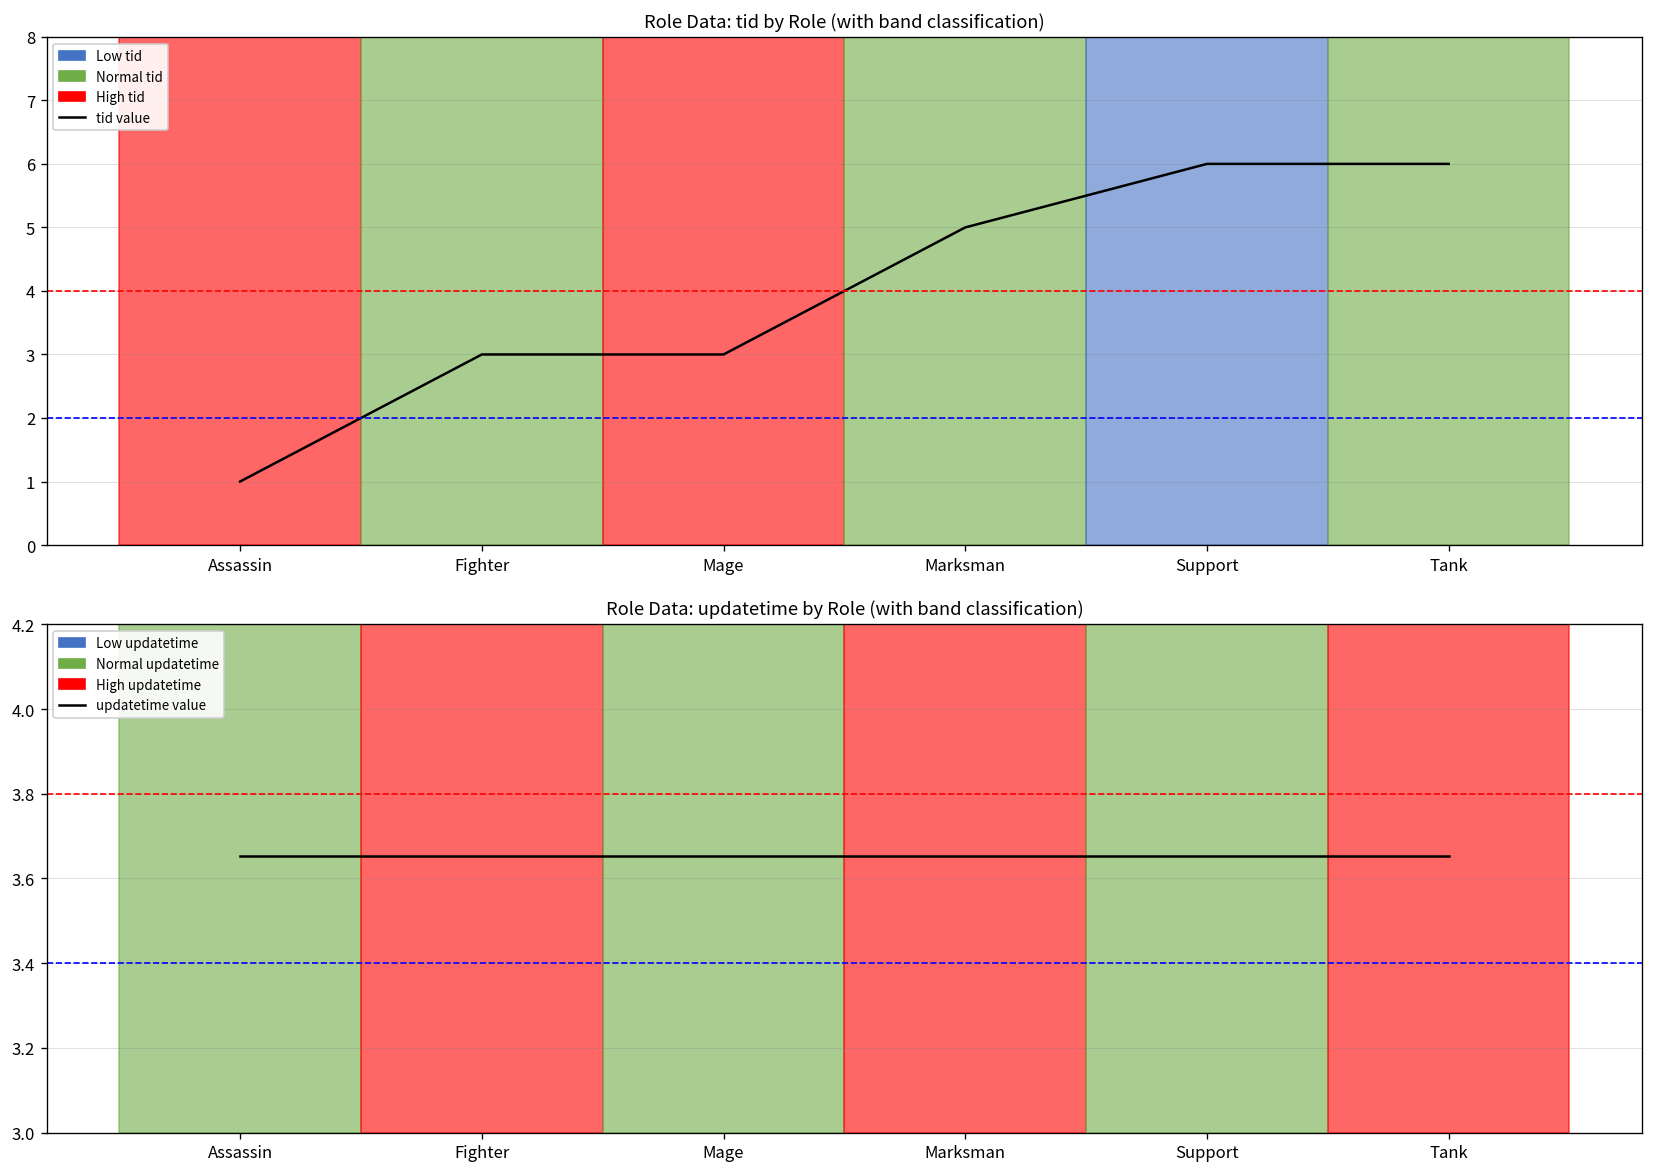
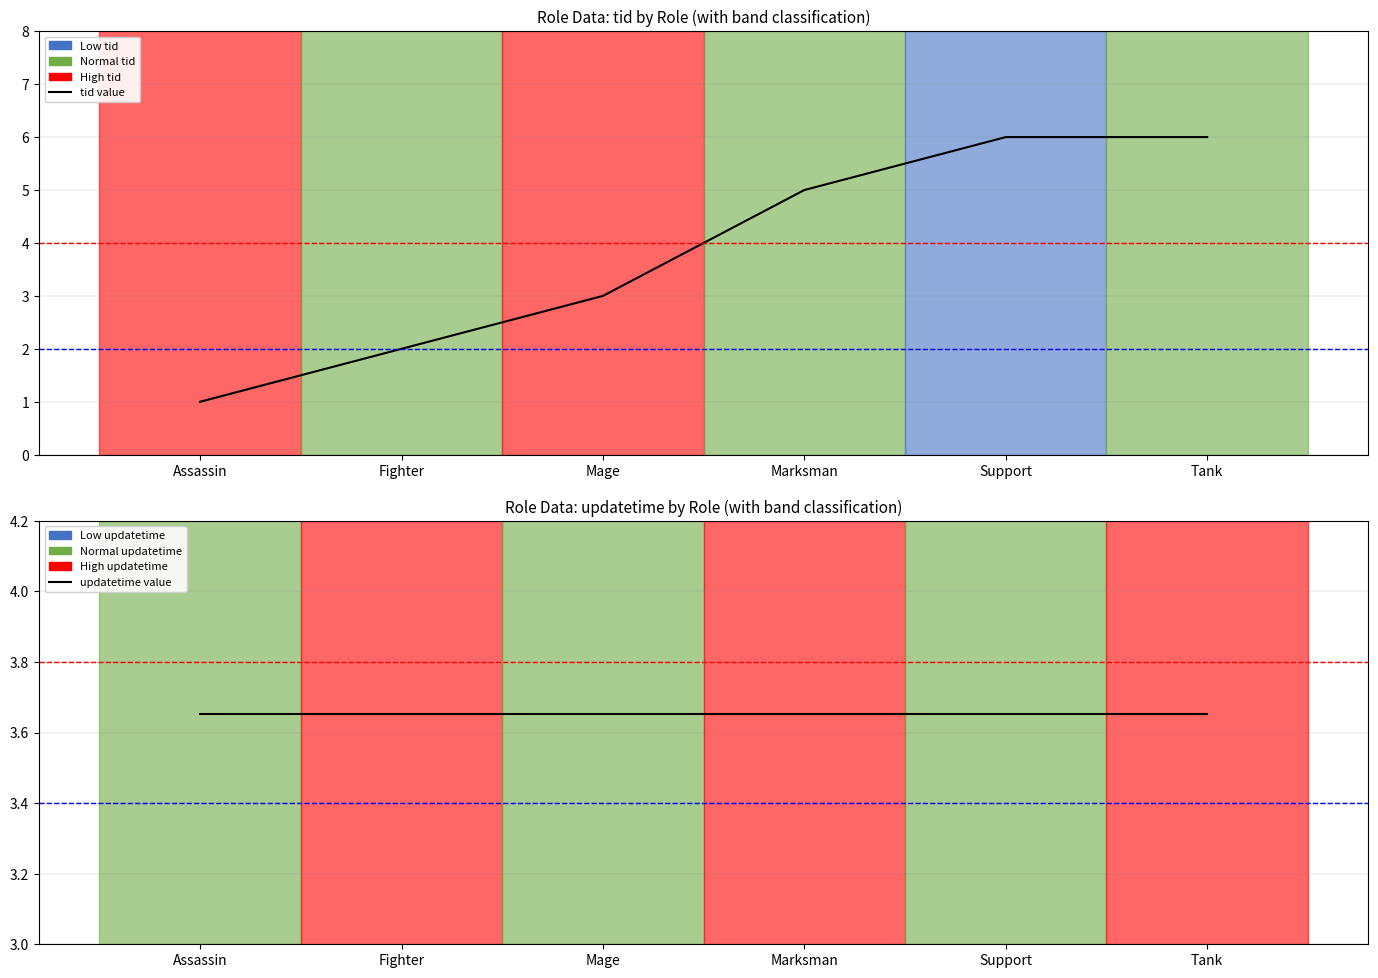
Role Data: tid by Role (with band classification), Fighter: 3 -> 2
